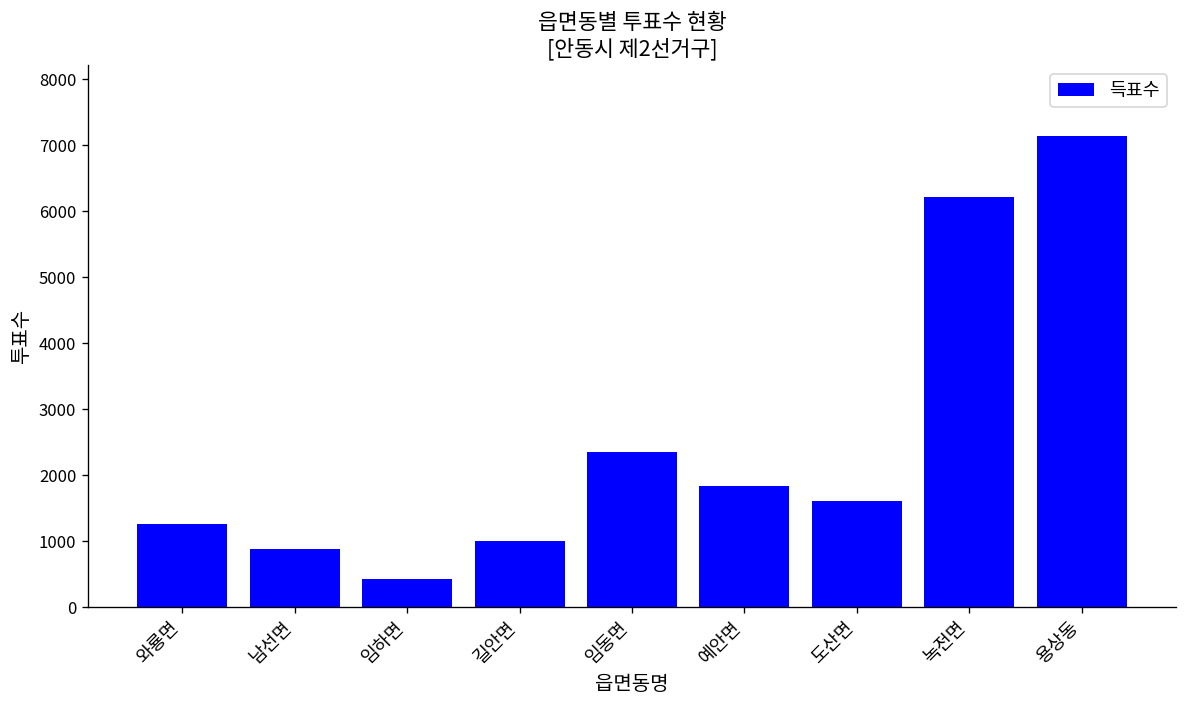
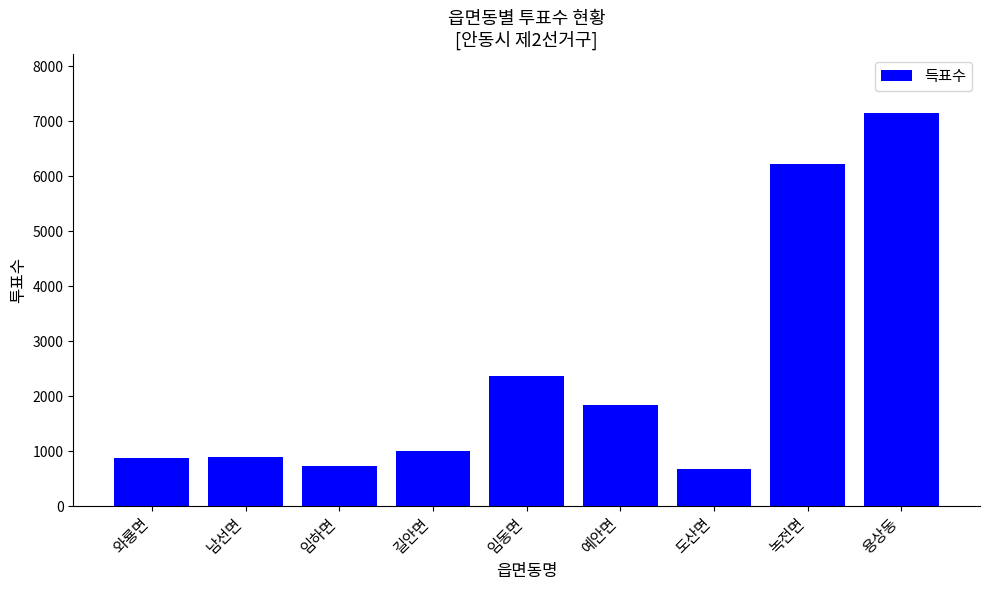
와룡면: 1300 -> 900
임하면: 400 -> 700
도산면: 1600 -> 700
